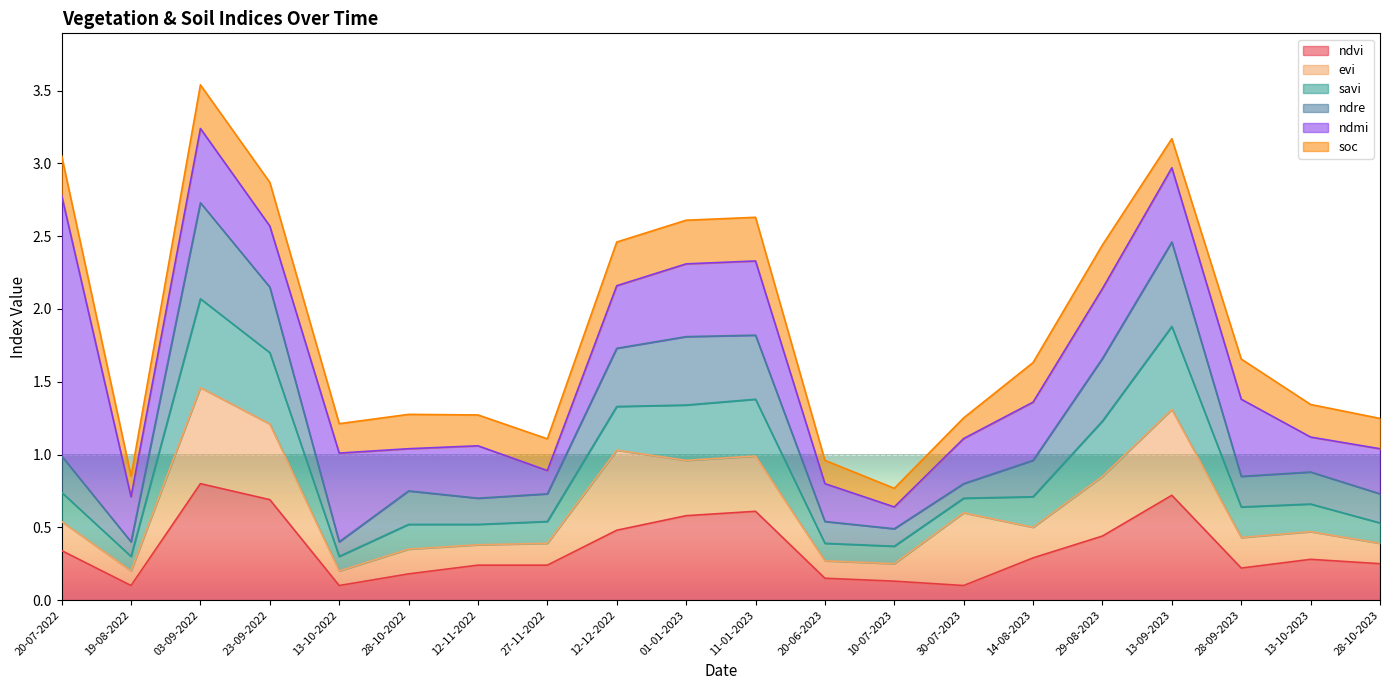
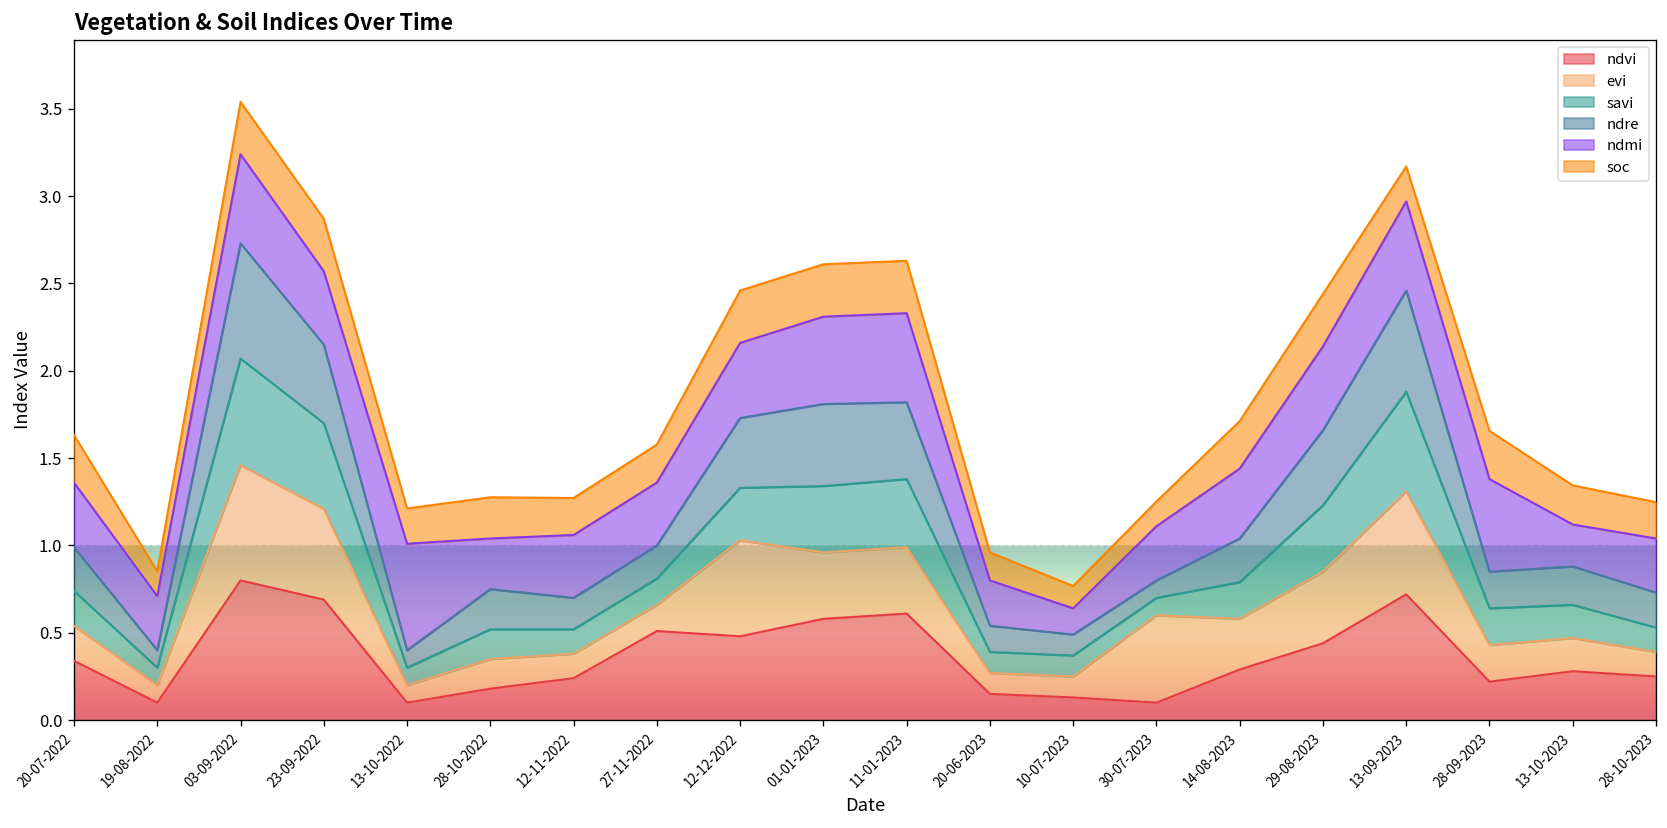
ndmi, 20-07-2022: 1.79 -> 0.37
ndvi, 27-11-2022: 0.24 -> 0.51
ndmi, 27-11-2022: 0.16 -> 0.36
evi, 14-08-2023: 0.21 -> 0.29
